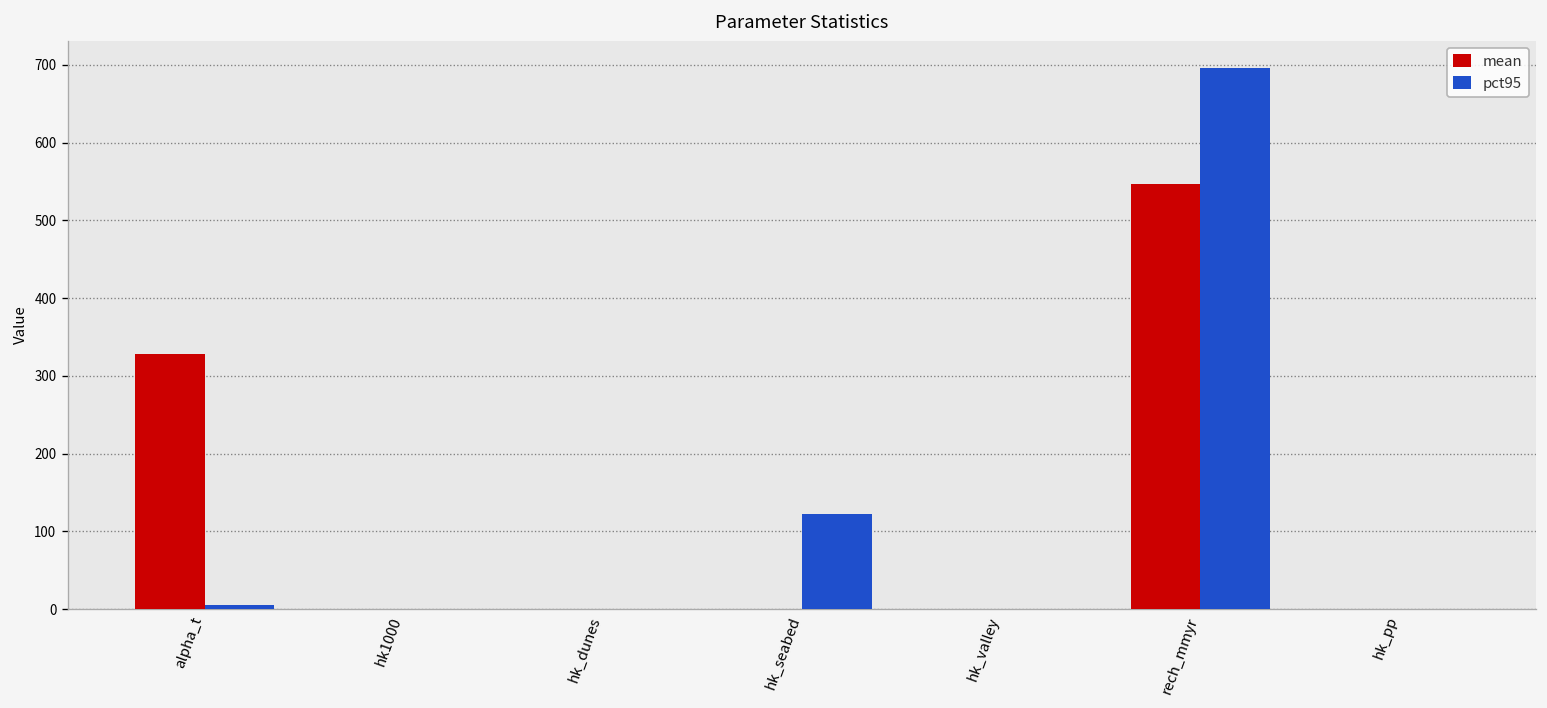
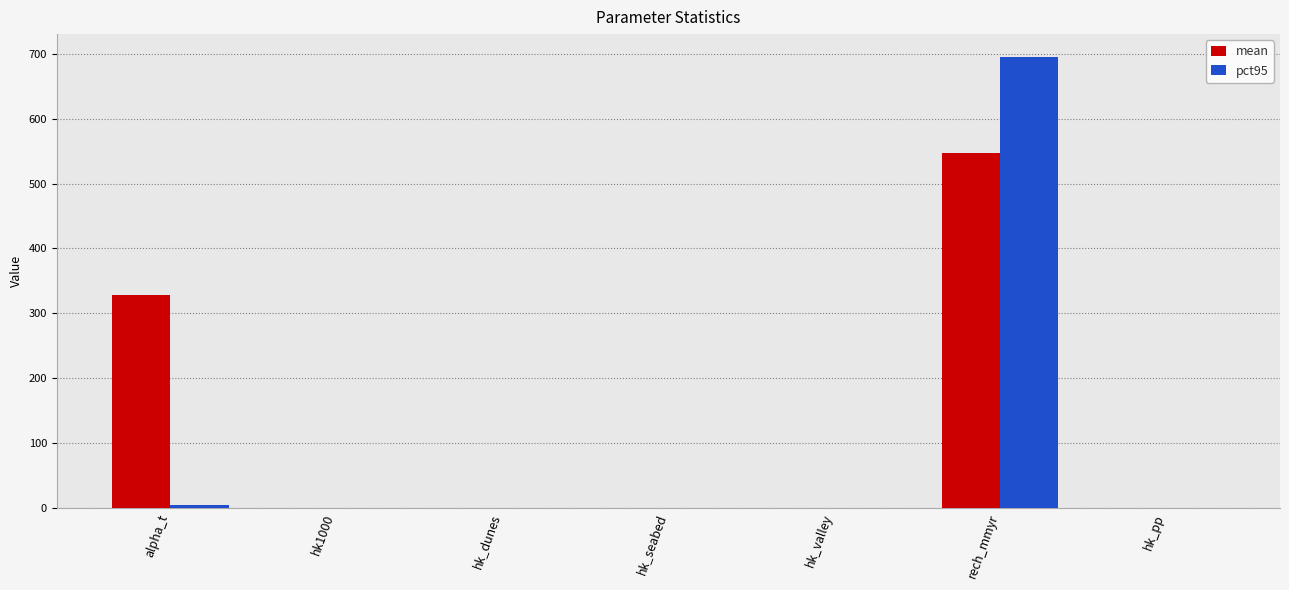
pct95, hk_seabed: 120 -> 0
